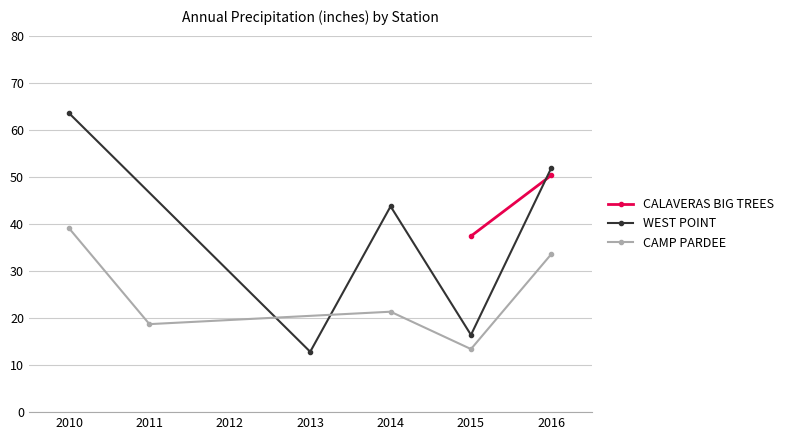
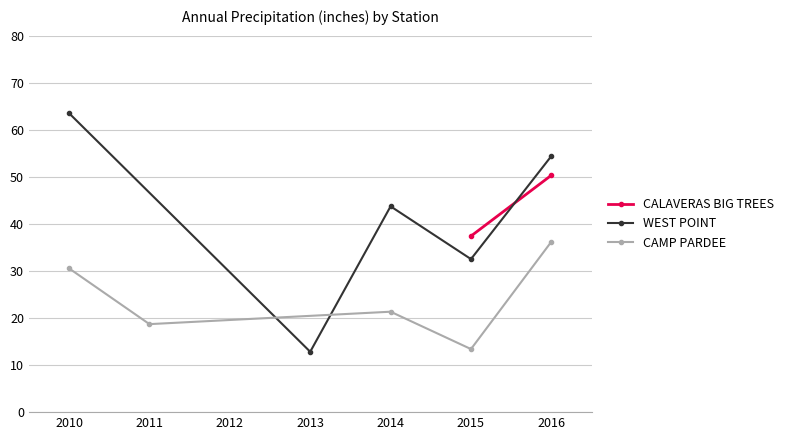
CAMP PARDEE, 2010: 39 -> 31
WEST POINT, 2015: 16 -> 33
WEST POINT, 2016: 52 -> 54
CAMP PARDEE, 2016: 34 -> 36
